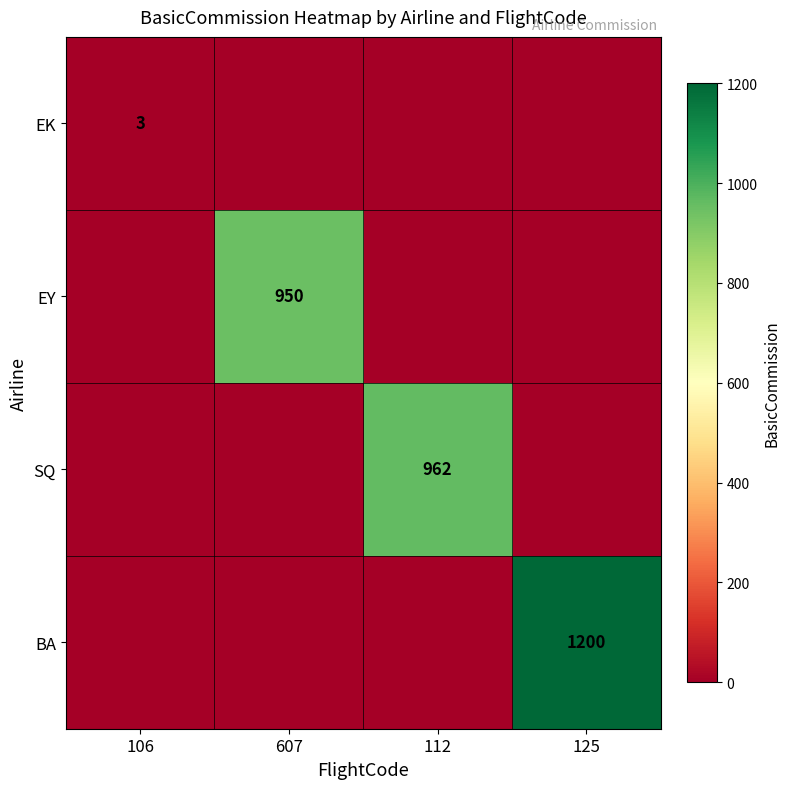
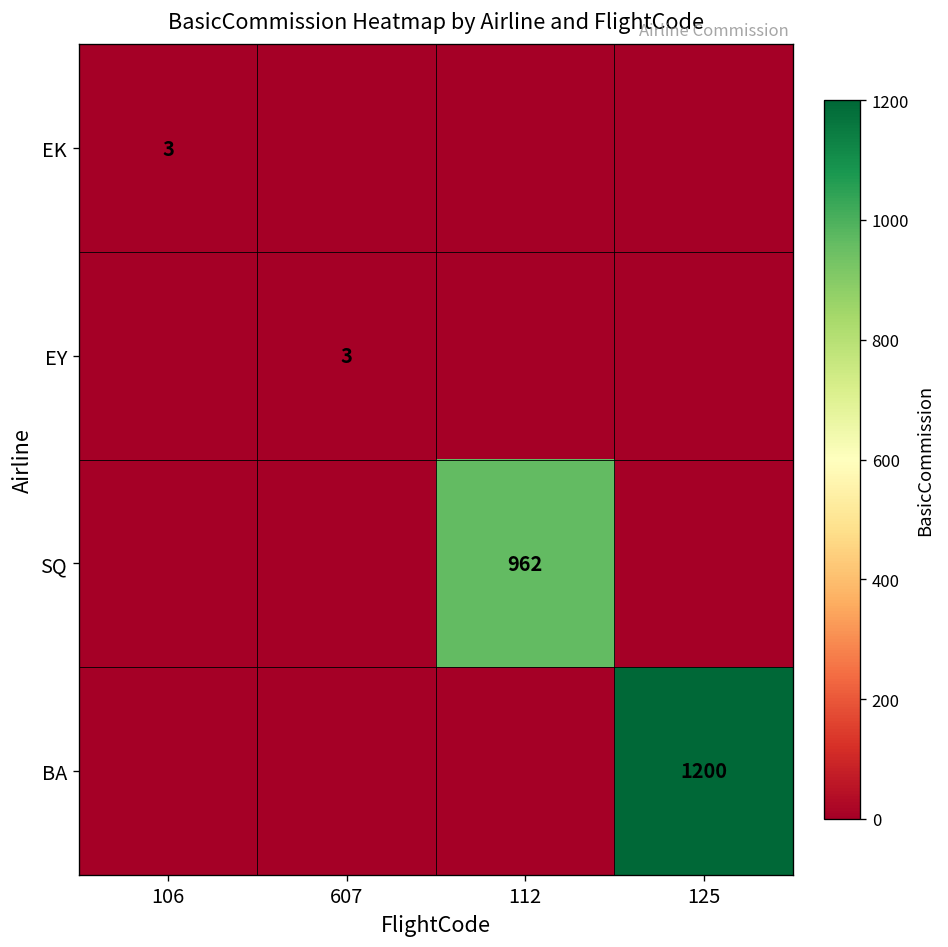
EY, 607: 950 -> 3
